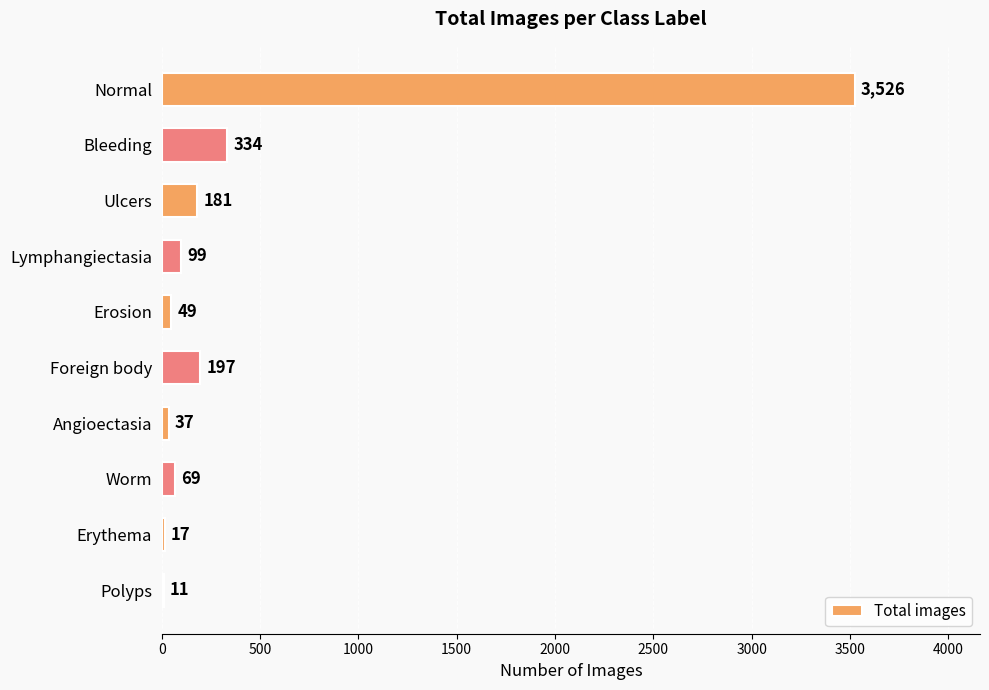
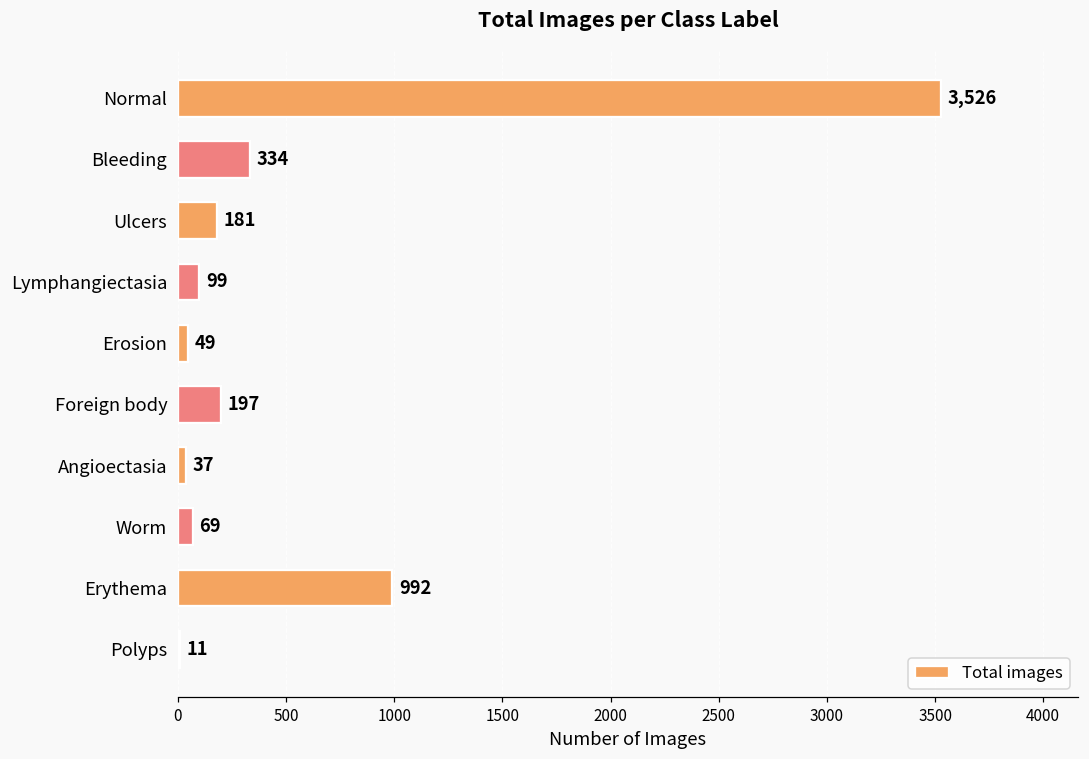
Erythema: 17 -> 992
